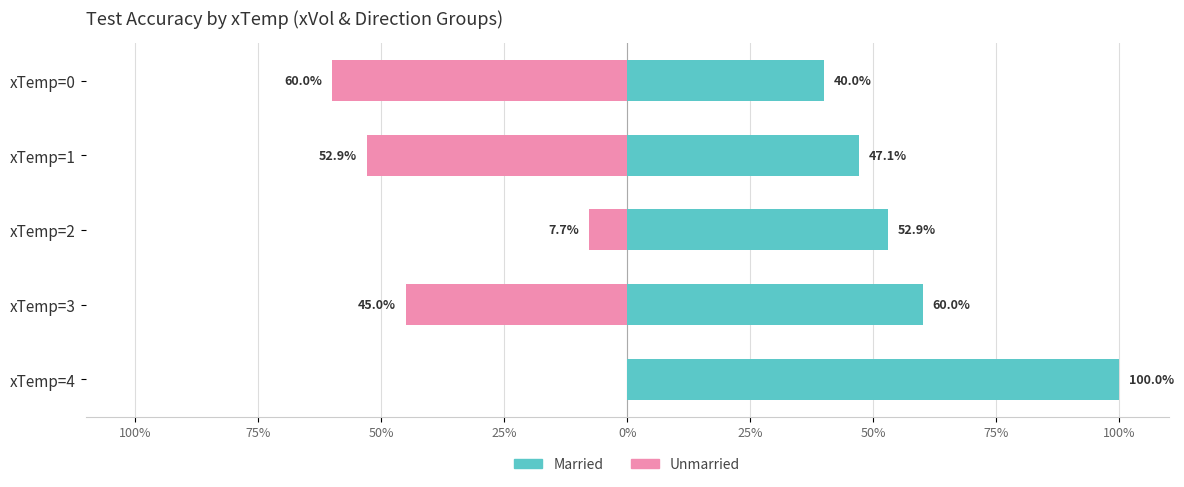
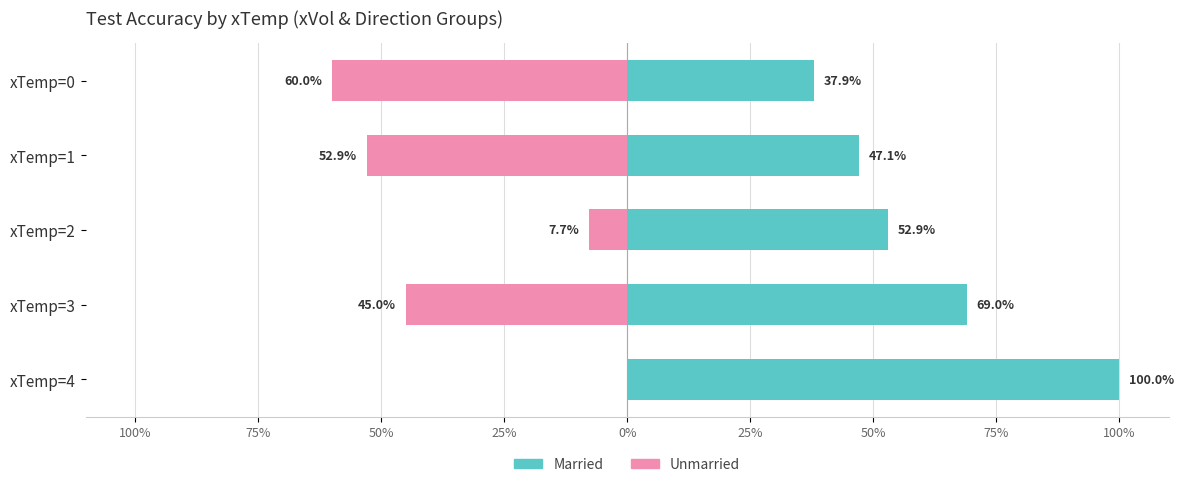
Married, xTemp=0: 40.0% -> 37.9%
Married, xTemp=3: 60.0% -> 69.0%
